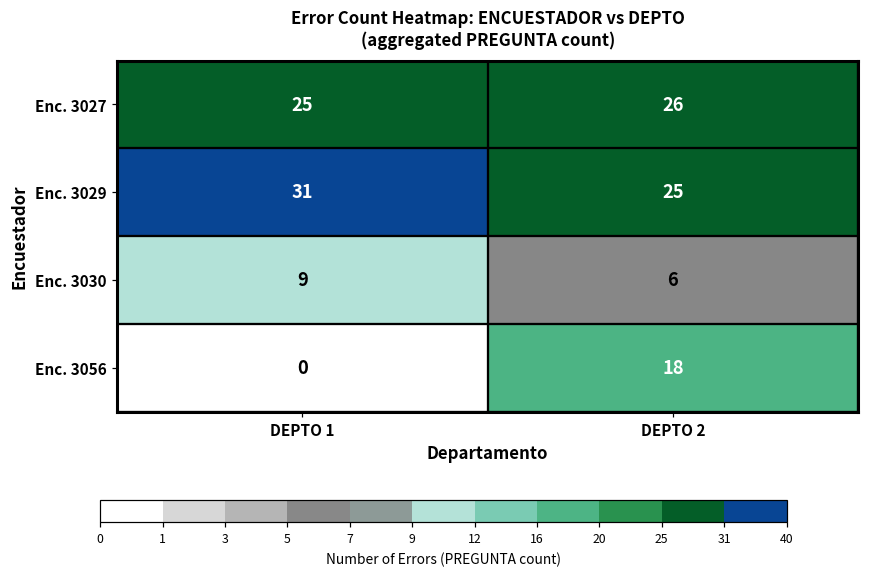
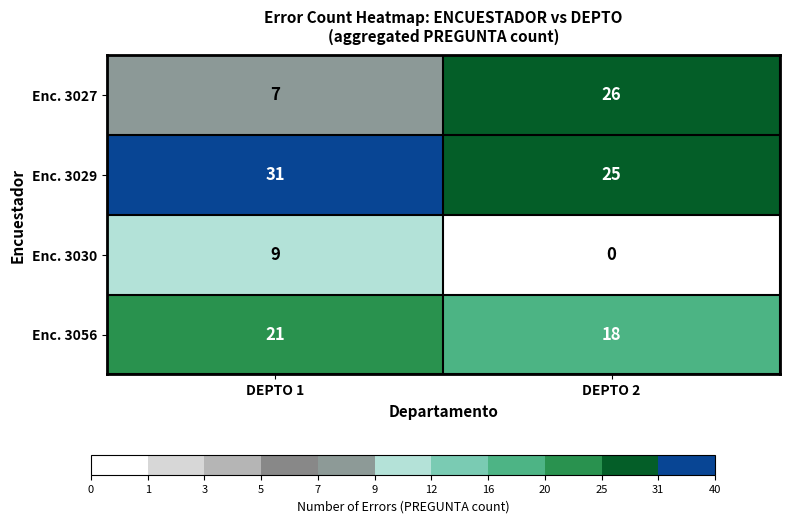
Error Count Heatmap: ENCUESTADOR vs DEPTO (aggregated PREGUNTA count), Enc. 3027, DEPTO 1: 25 -> 7
Error Count Heatmap: ENCUESTADOR vs DEPTO (aggregated PREGUNTA count), Enc. 3030, DEPTO 2: 6 -> 0
Error Count Heatmap: ENCUESTADOR vs DEPTO (aggregated PREGUNTA count), Enc. 3056, DEPTO 1: 0 -> 21
